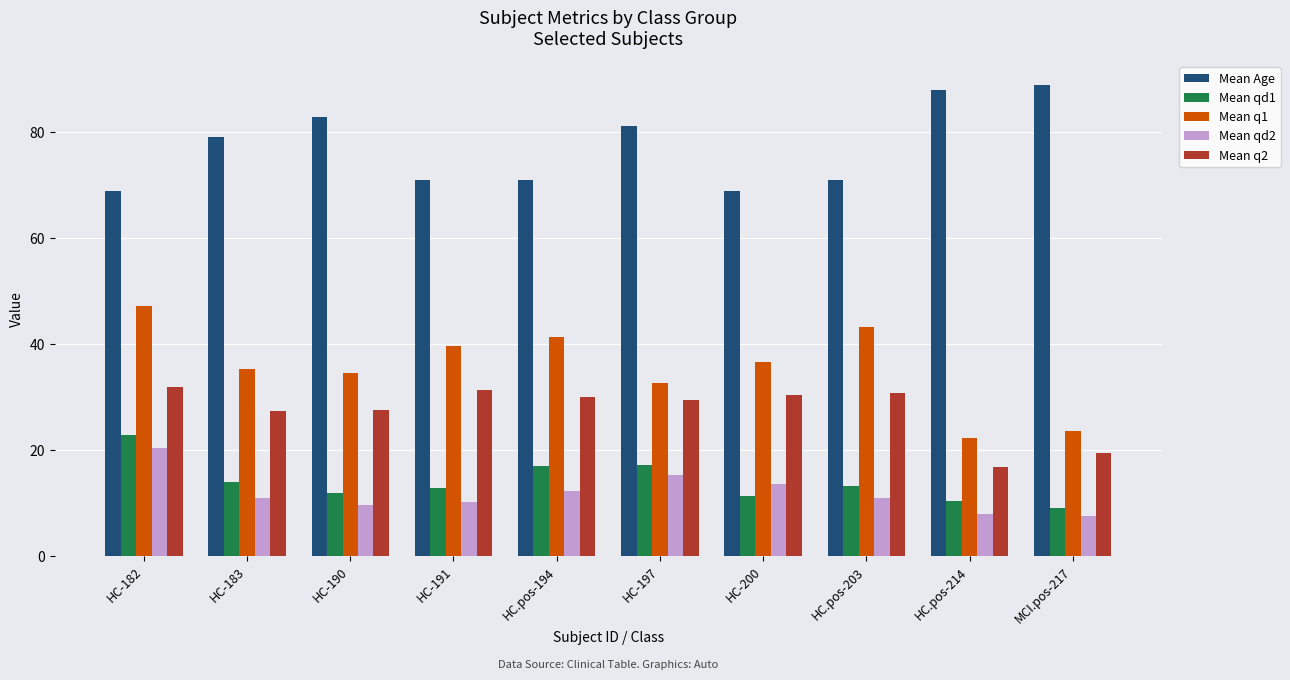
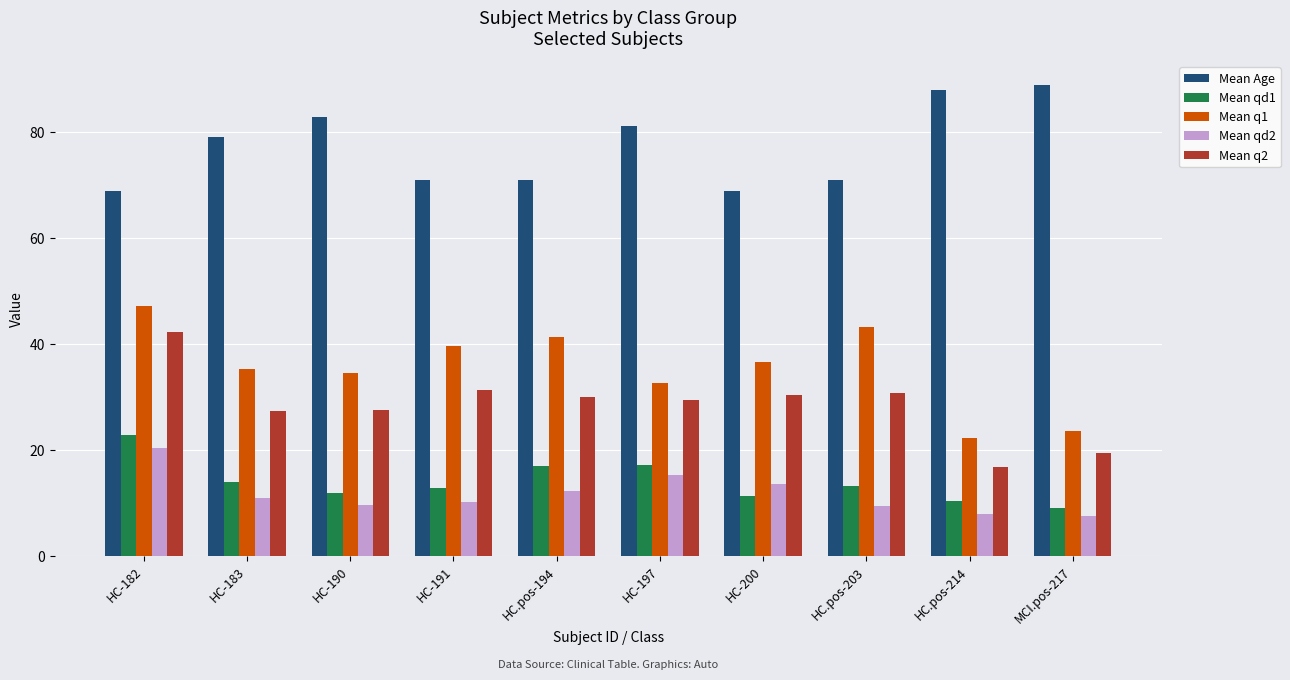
Mean q2, HC-182: 32 -> 42
Mean qd2, HC.pos-203: 11 -> 9
